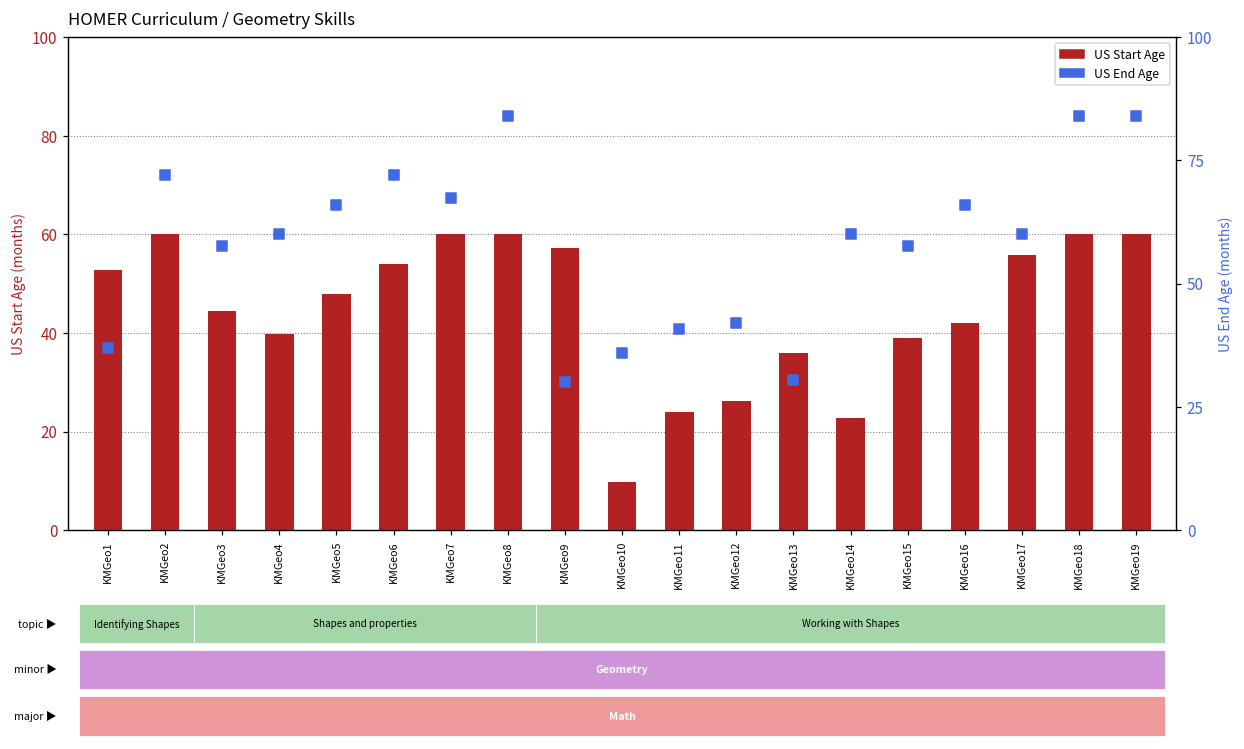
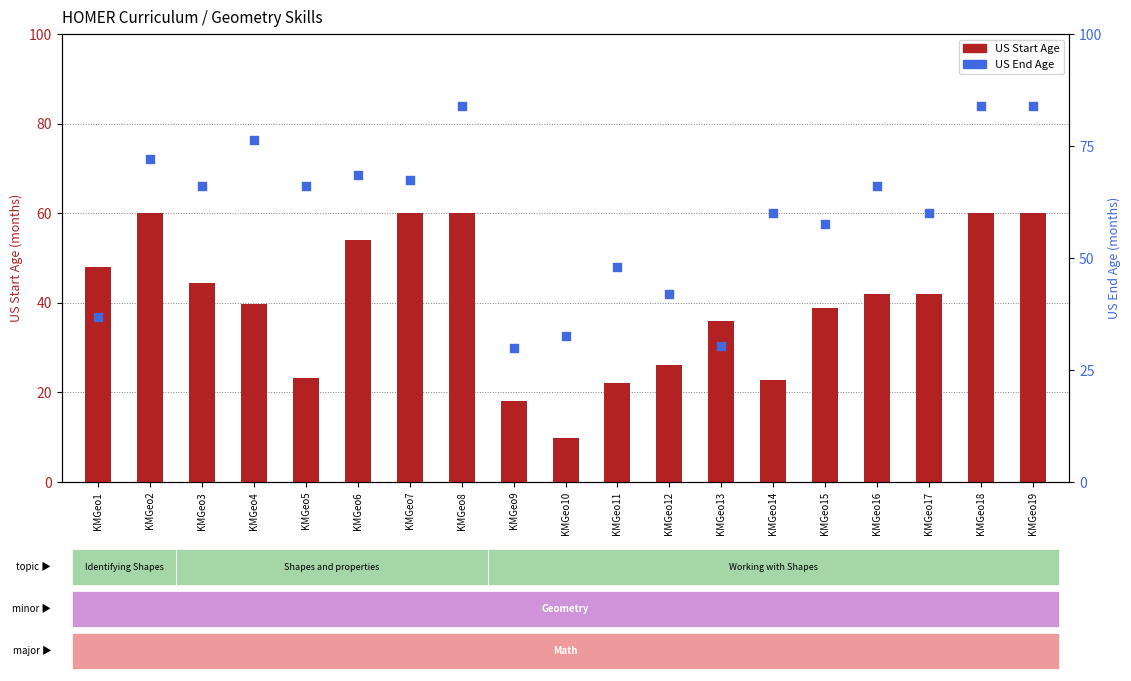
US Start Age, KMGeo1: 53 -> 48
US Start Age, KMGeo5: 48 -> 23
US Start Age, KMGeo9: 57 -> 18
US Start Age, KMGeo11: 24 -> 22
US Start Age, KMGeo17: 56 -> 42
US End Age, KMGeo3: 58 -> 66
US End Age, KMGeo4: 60 -> 76
US End Age, KMGeo6: 72 -> 69
US End Age, KMGeo10: 36 -> 33
US End Age, KMGeo11: 41 -> 48
